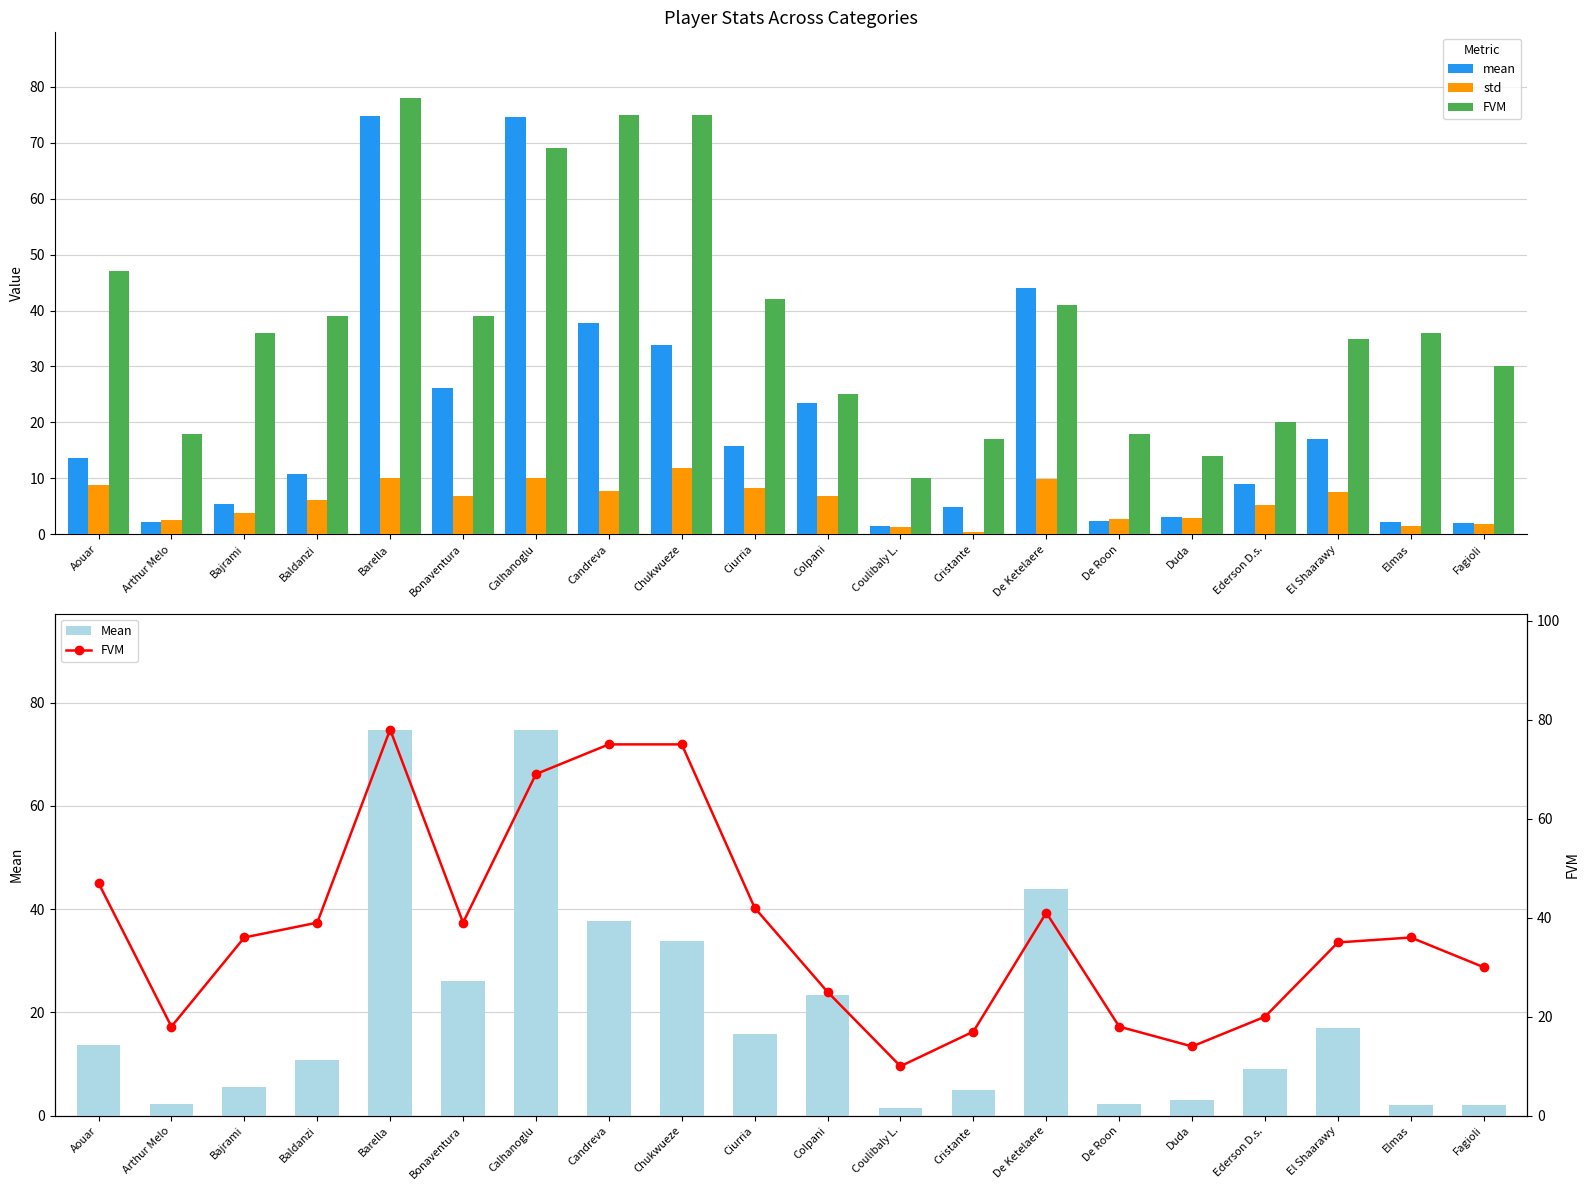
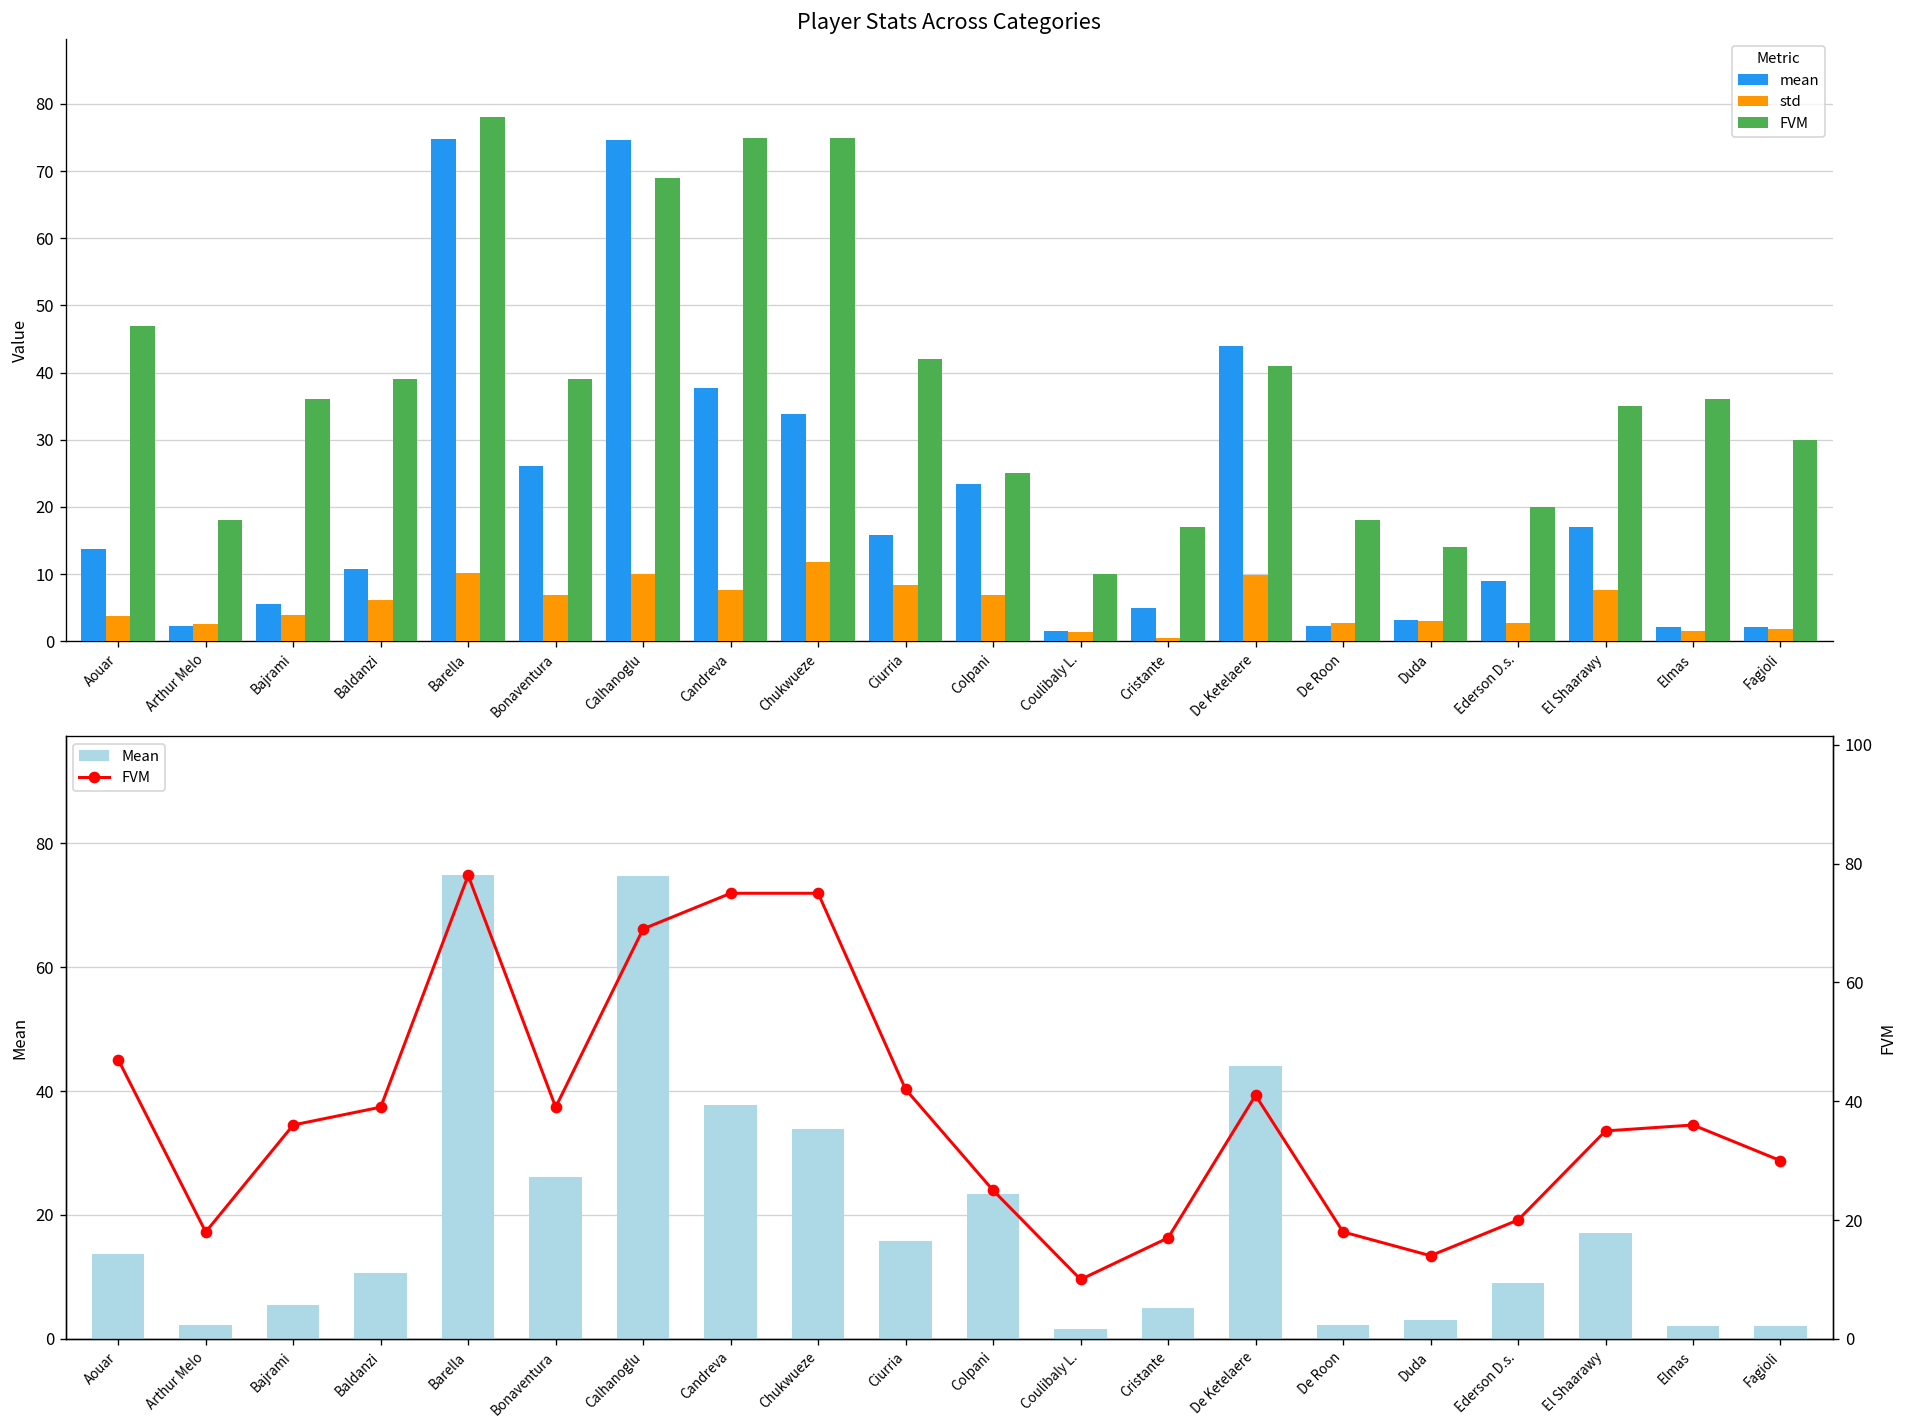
Player Stats Across Categories, std, Aouar: 9 -> 4
Player Stats Across Categories, std, Ederson D.s.: 5 -> 3
